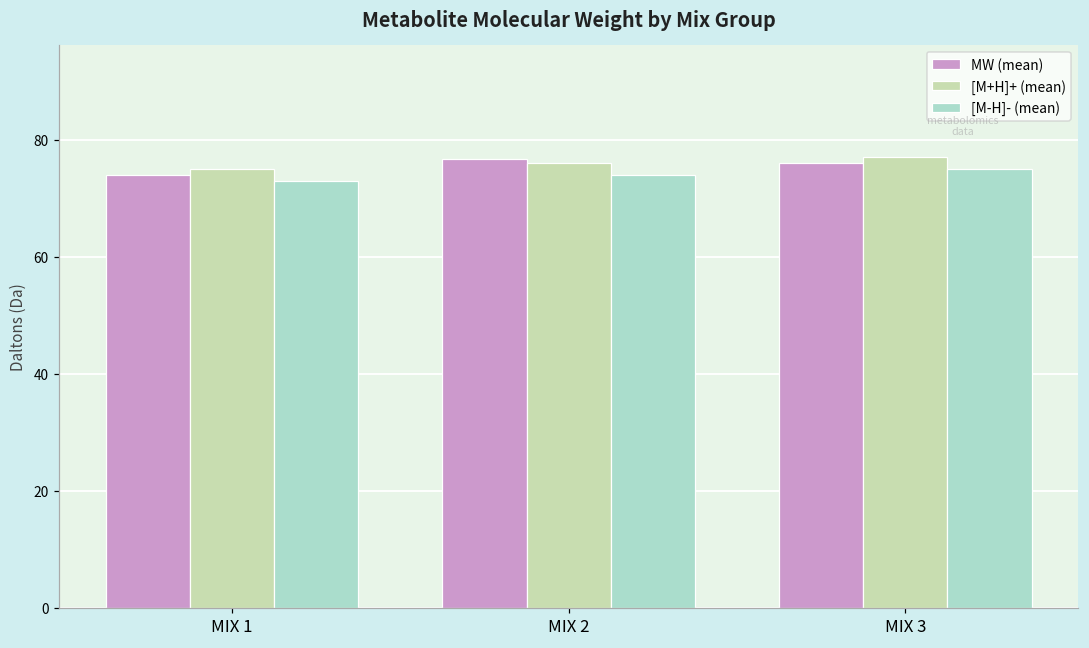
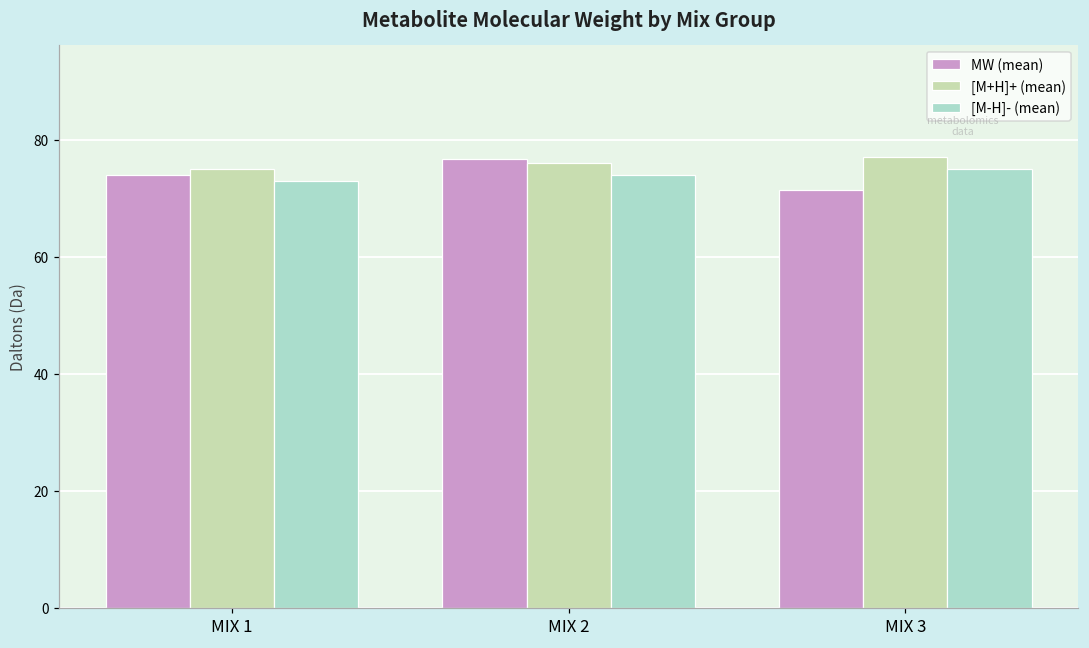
MW (mean), MIX 3: 76 -> 71
